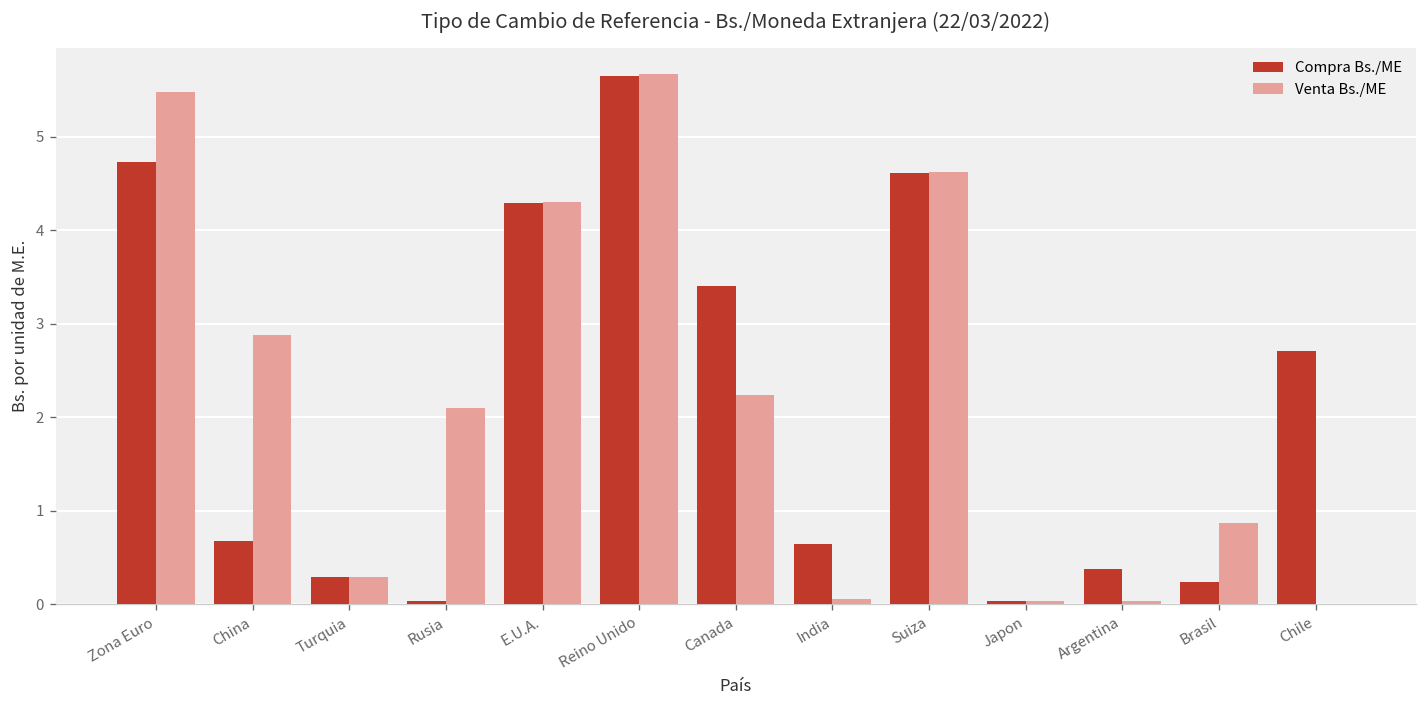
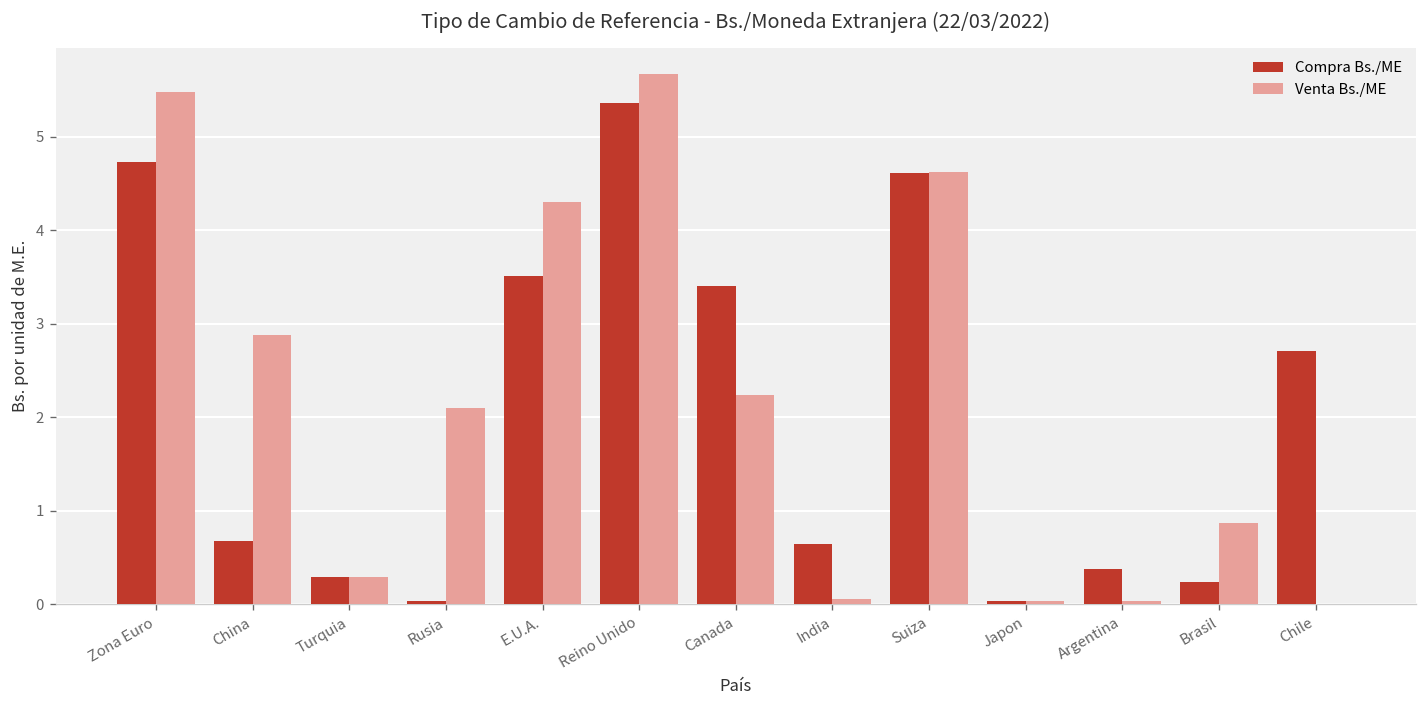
Compra Bs./ME, E.U.A.: 4.3 -> 3.5
Compra Bs./ME, Reino Unido: 5.7 -> 5.4
